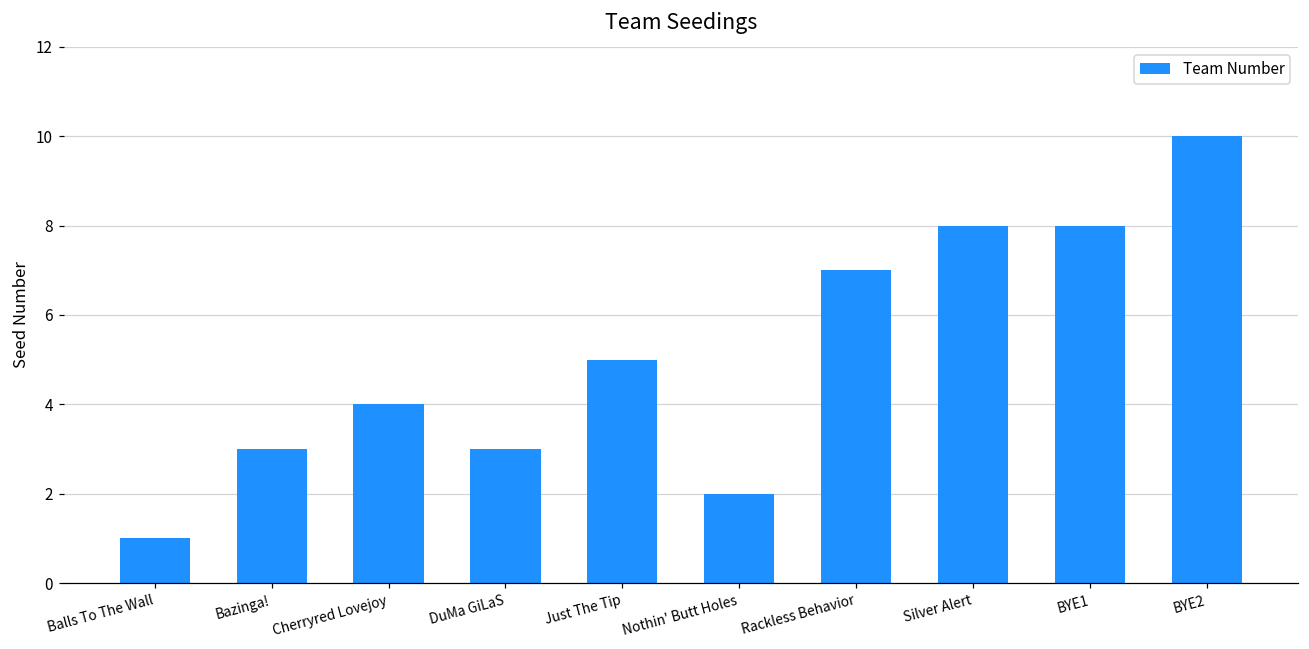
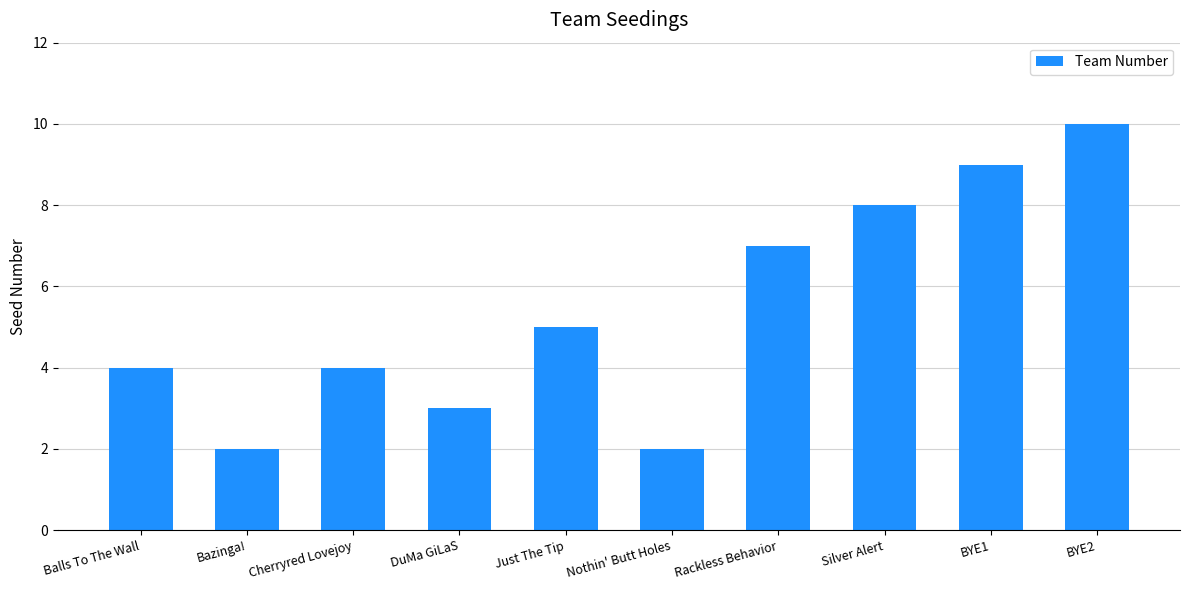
Balls To The Wall: 1 -> 4
Bazinga!: 3 -> 2
BYE1: 8 -> 9
